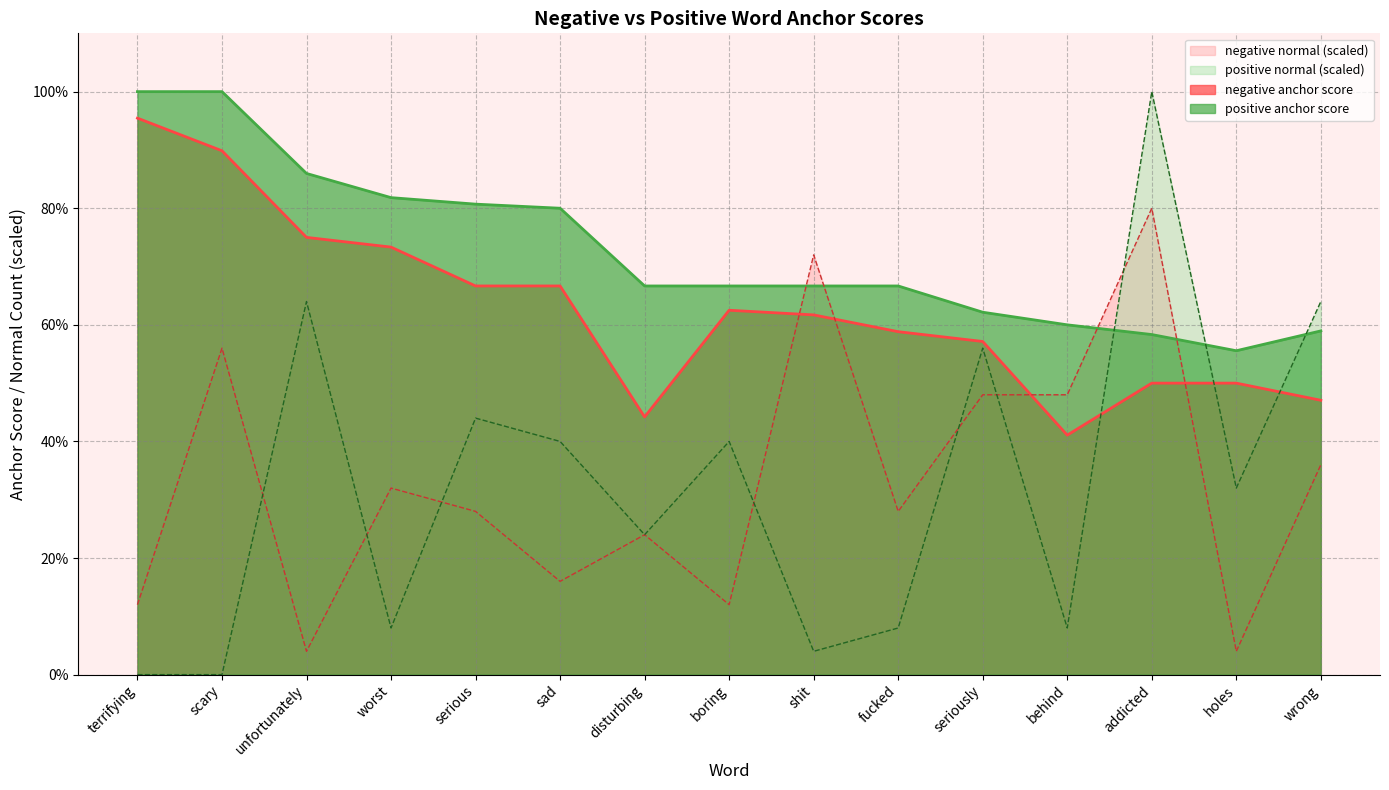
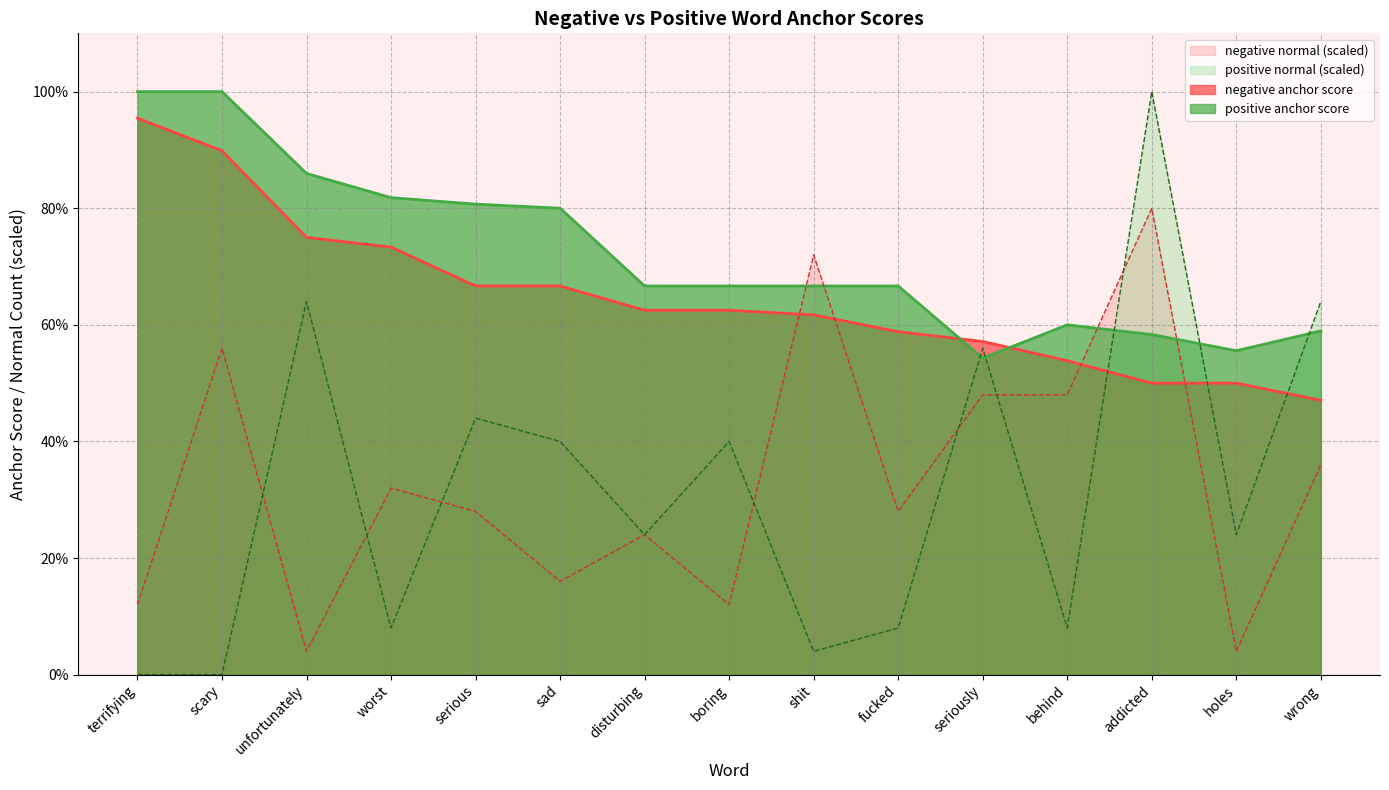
negative anchor score, disturbing: 44% -> 63%
positive anchor score, seriously: 62% -> 54%
negative anchor score, behind: 41% -> 54%
positive normal (scaled), holes: 32% -> 24%
